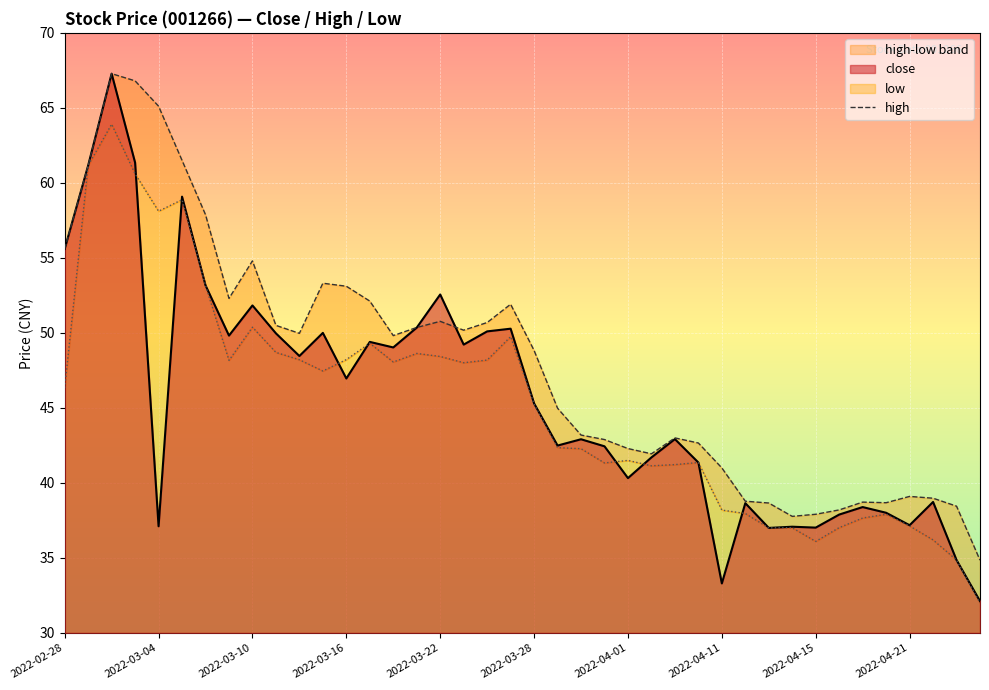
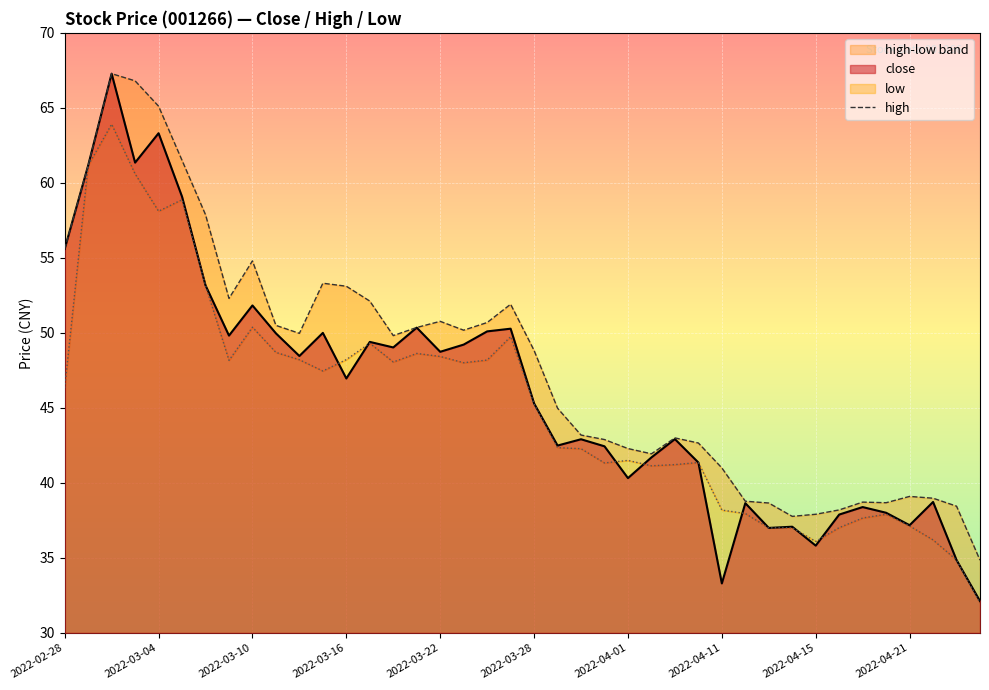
close, 2022-03-04: 37.1 -> 63.3
close, 2022-03-22: 52.6 -> 48.7
close, 2022-04-15: 37.0 -> 35.8
